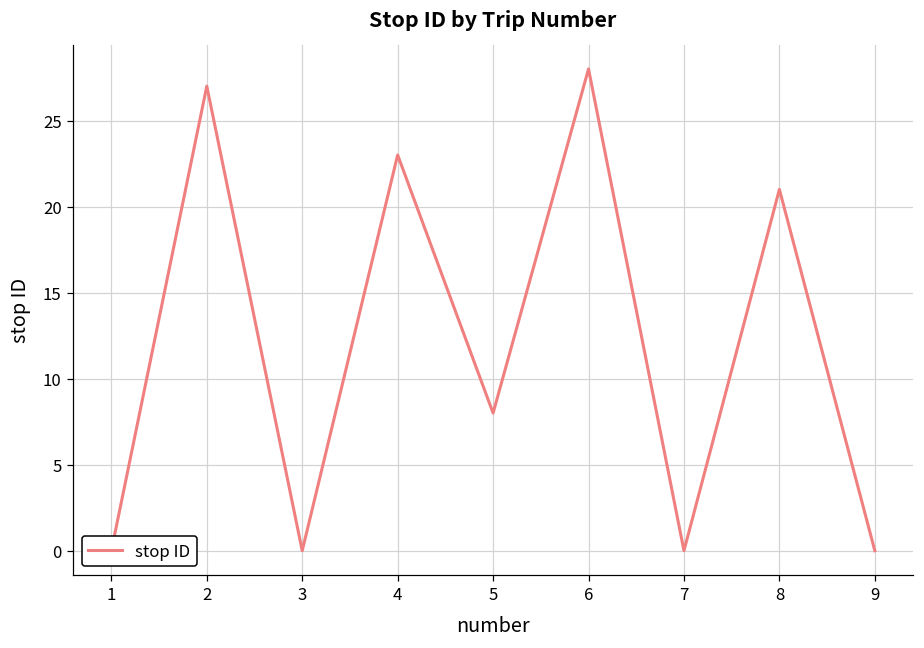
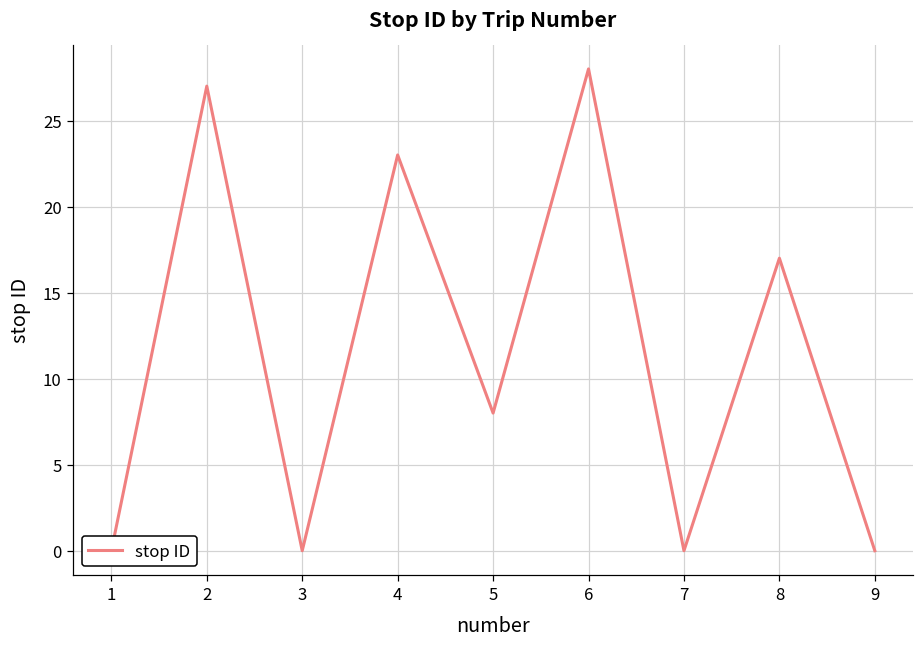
8: 21 -> 17
